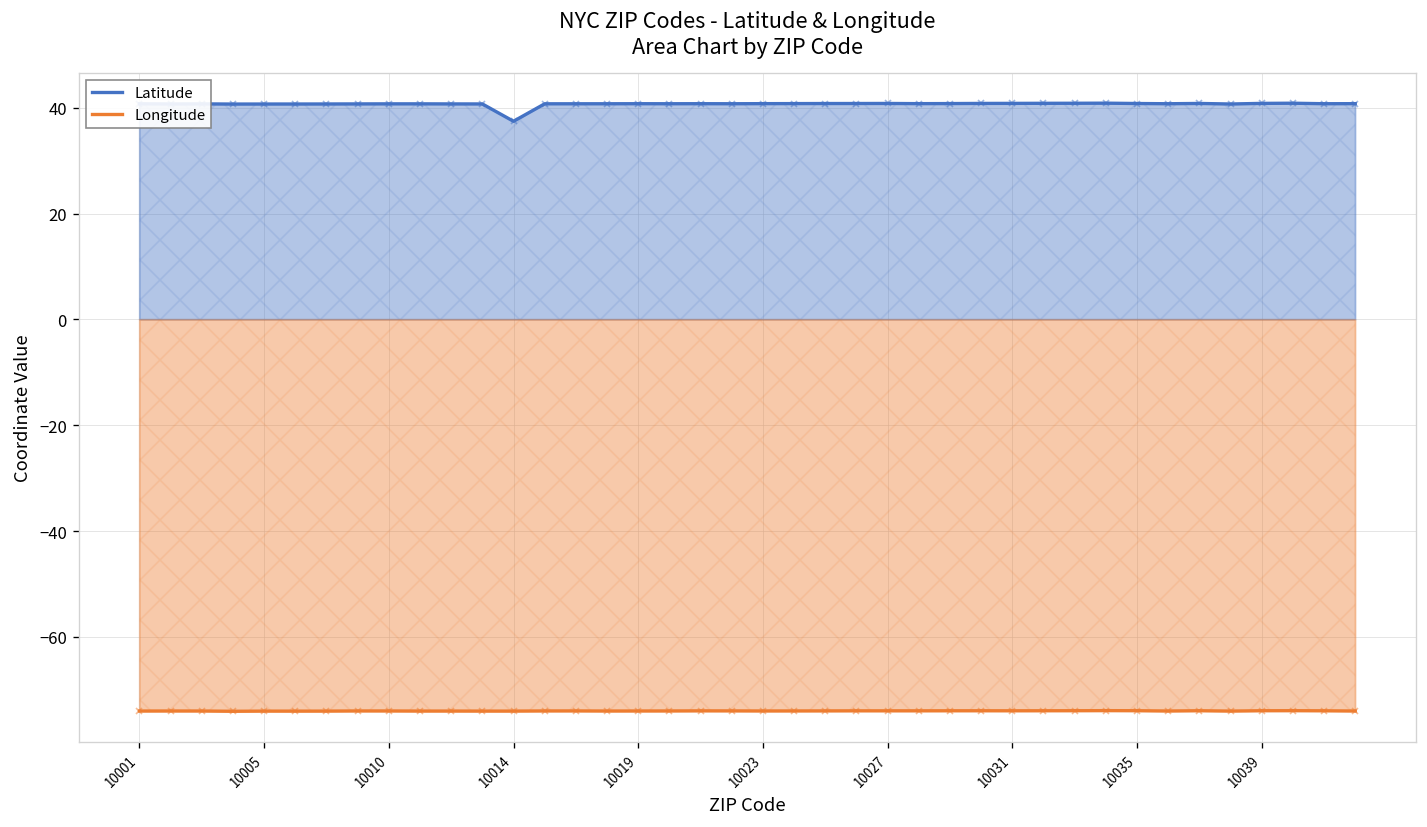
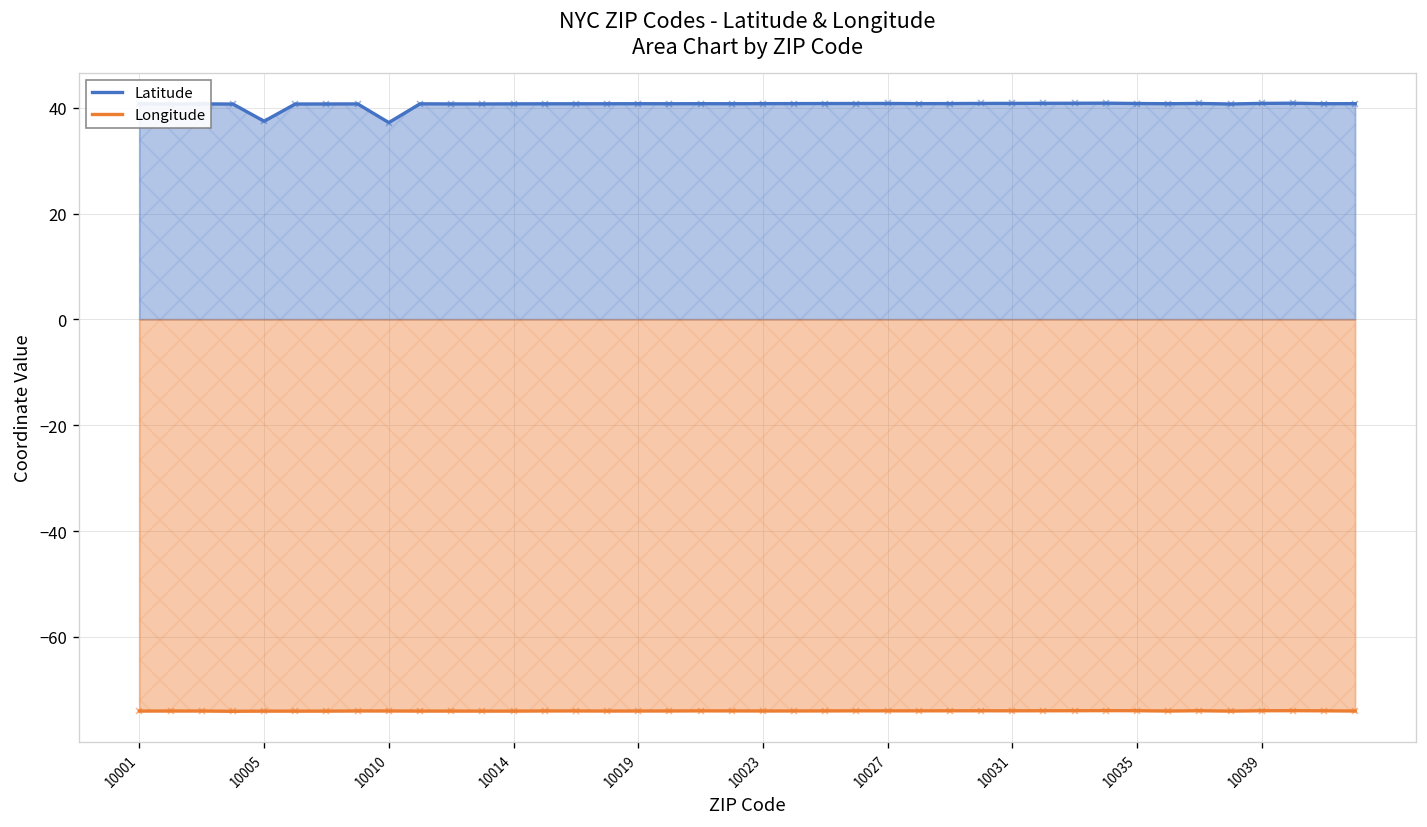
Latitude, 10005: 41 -> 37
Latitude, 10010: 41 -> 37
Latitude, 10014: 37 -> 41
